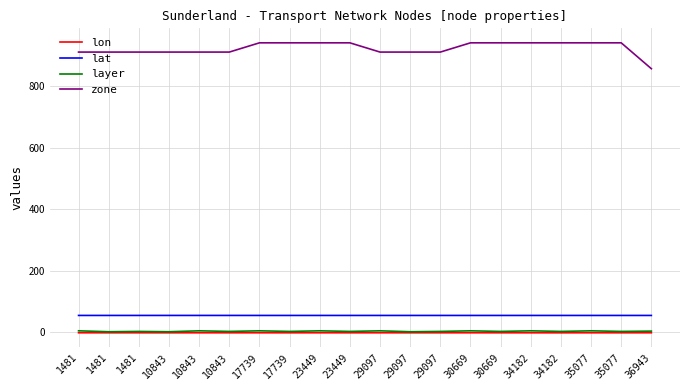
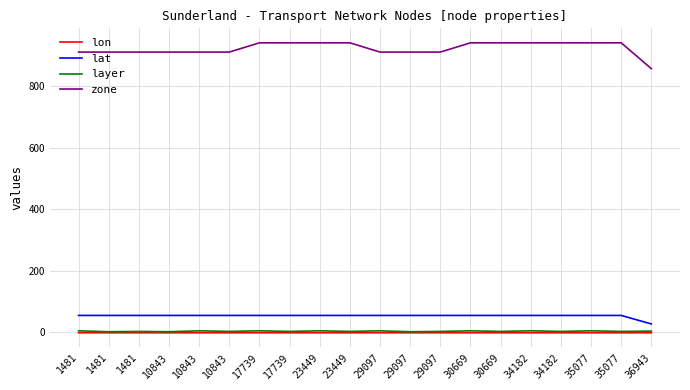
lat, 36943: 50 -> 30
